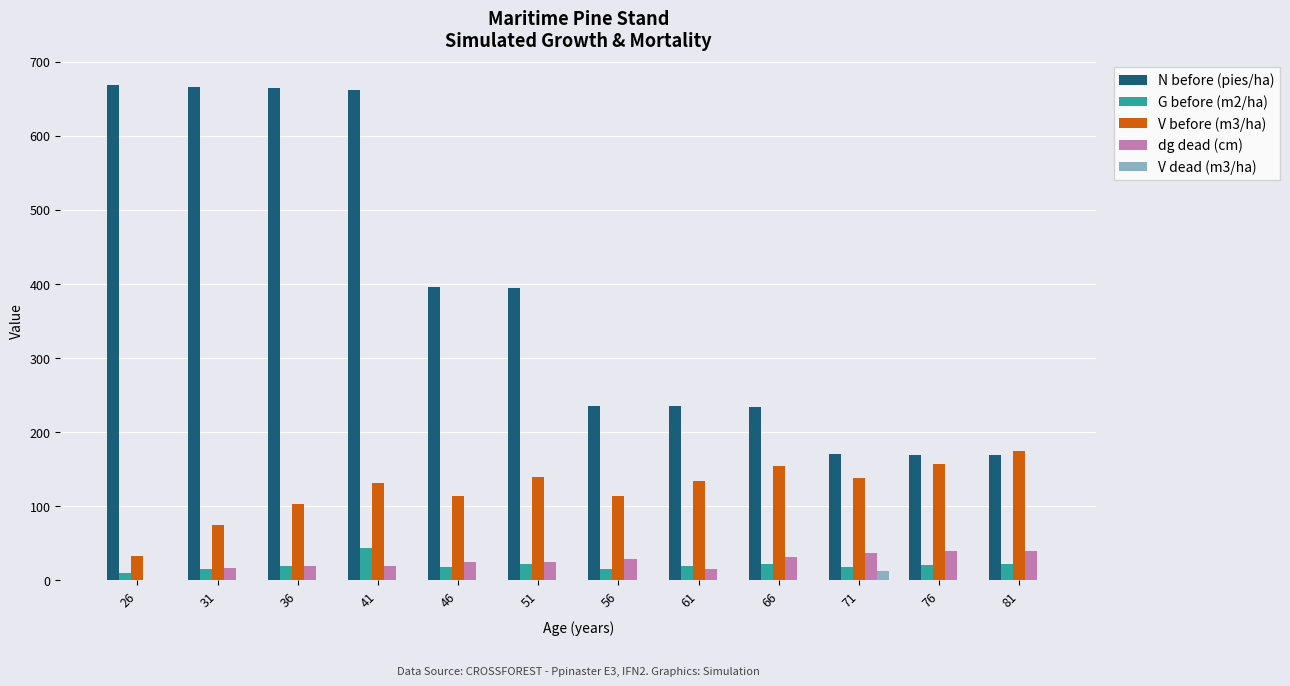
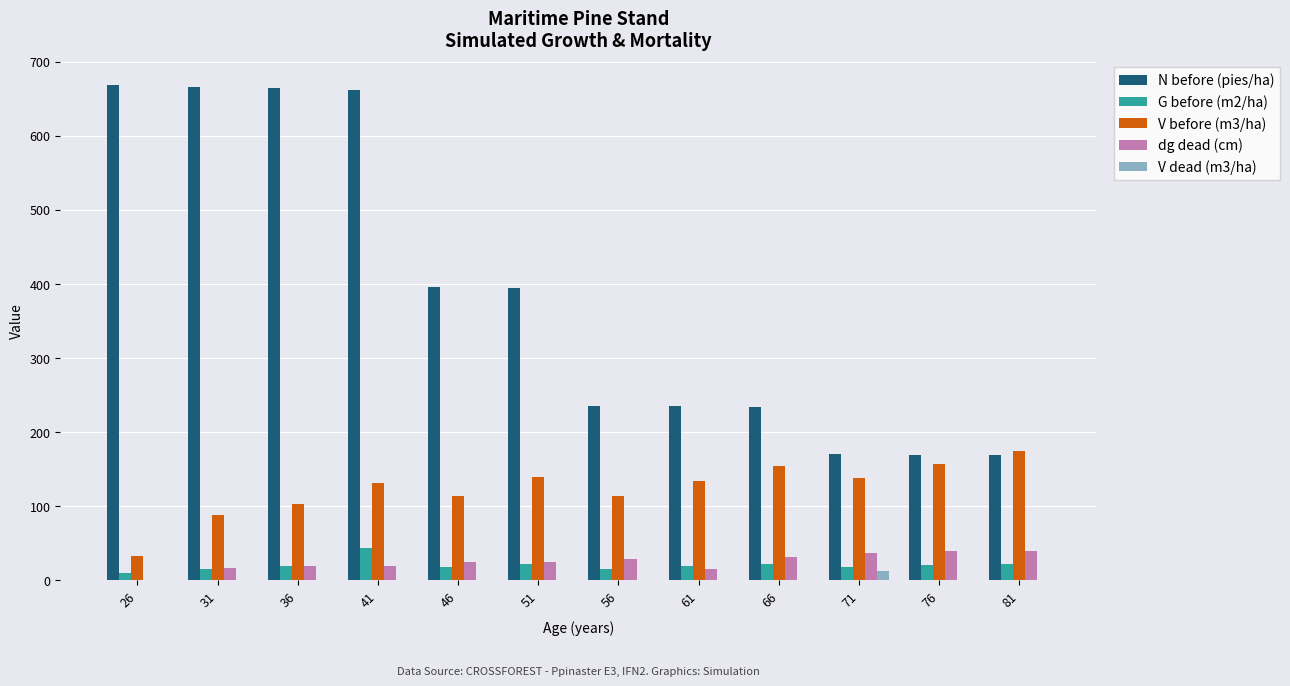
V before (m3/ha), 31: 70 -> 90
